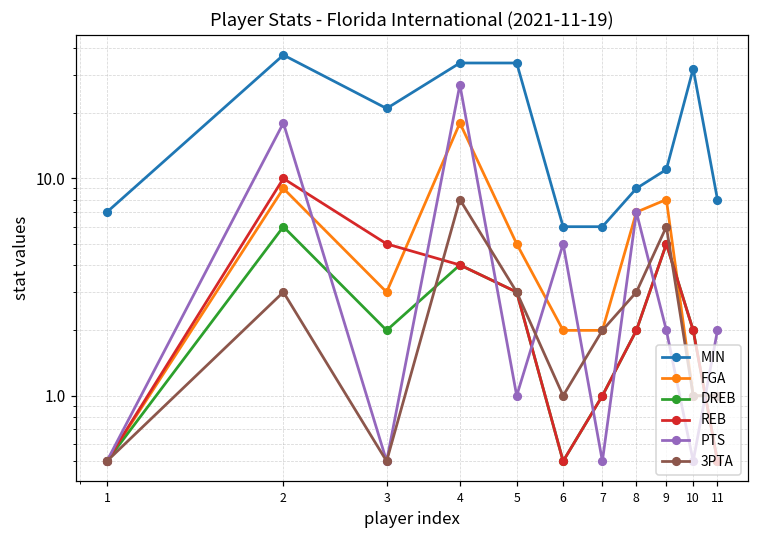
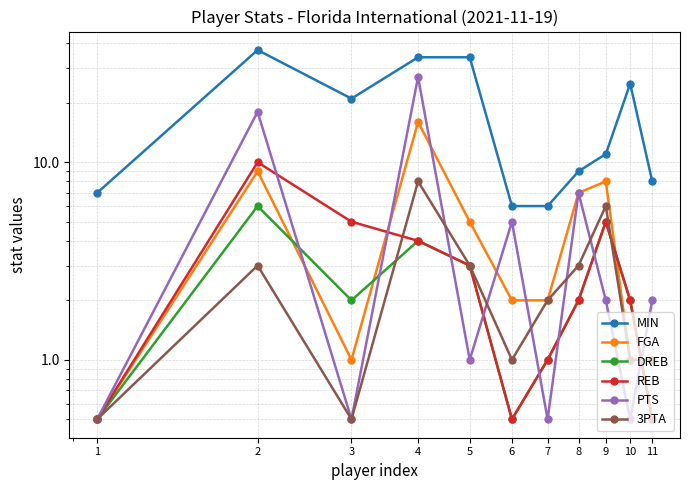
FGA, 3: 3 -> 1
FGA, 4: 18 -> 16
MIN, 10: 32 -> 25
